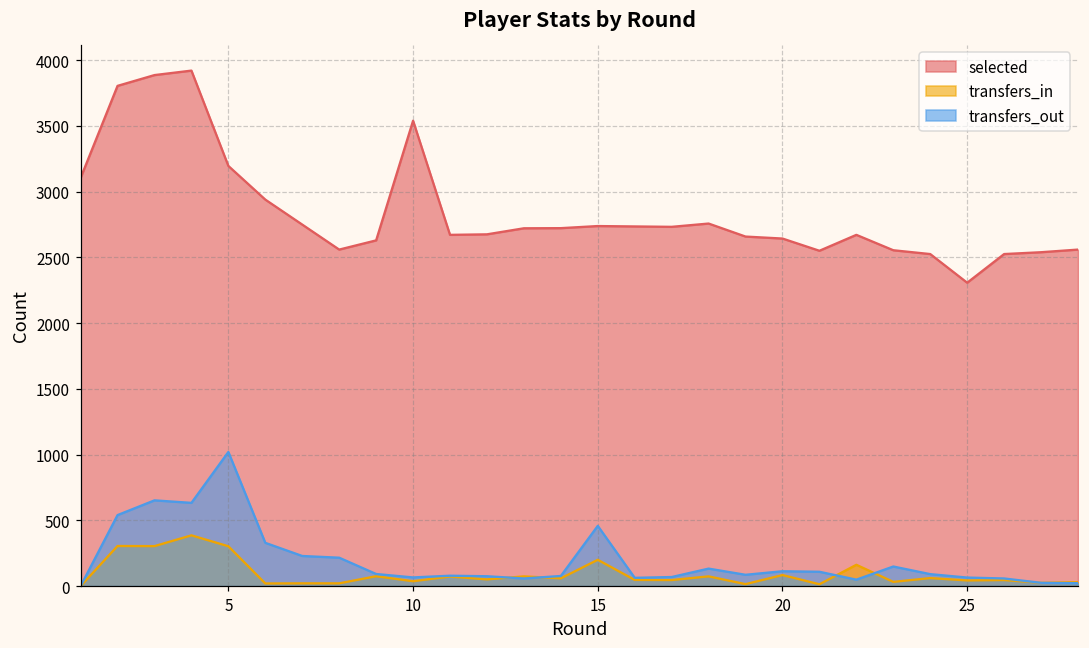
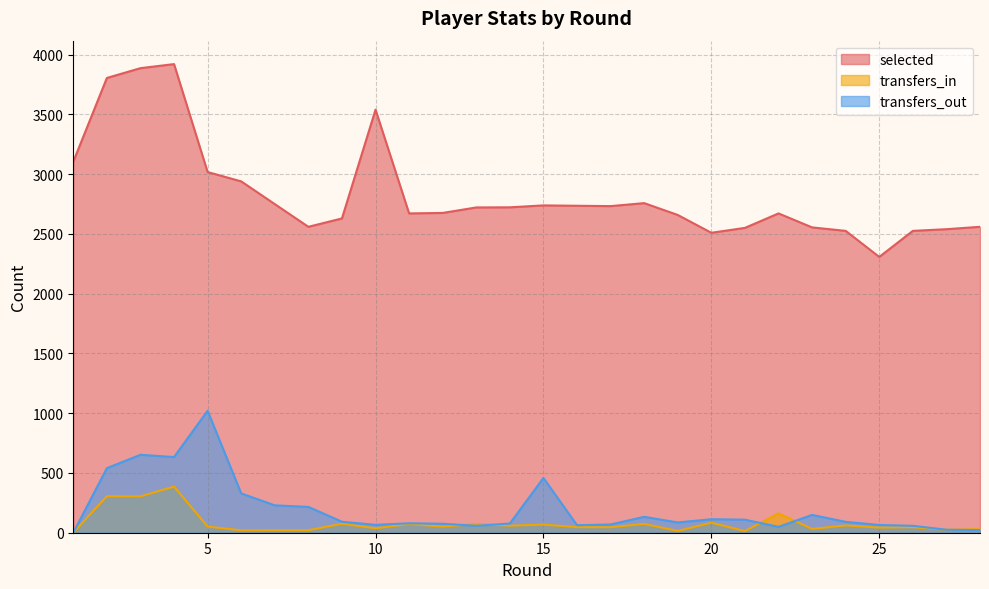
selected, 5: 3200 -> 3020
transfers_in, 5: 300 -> 50
transfers_in, 15: 200 -> 70
selected, 20: 2640 -> 2510
